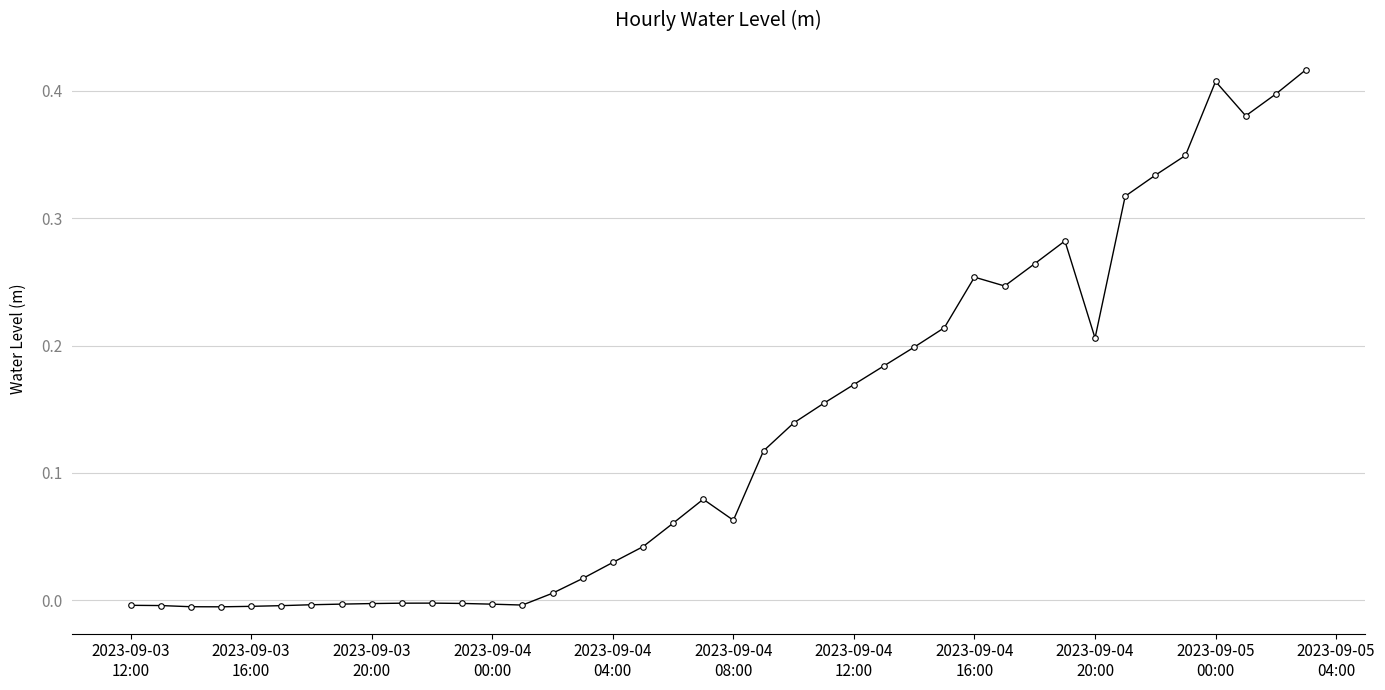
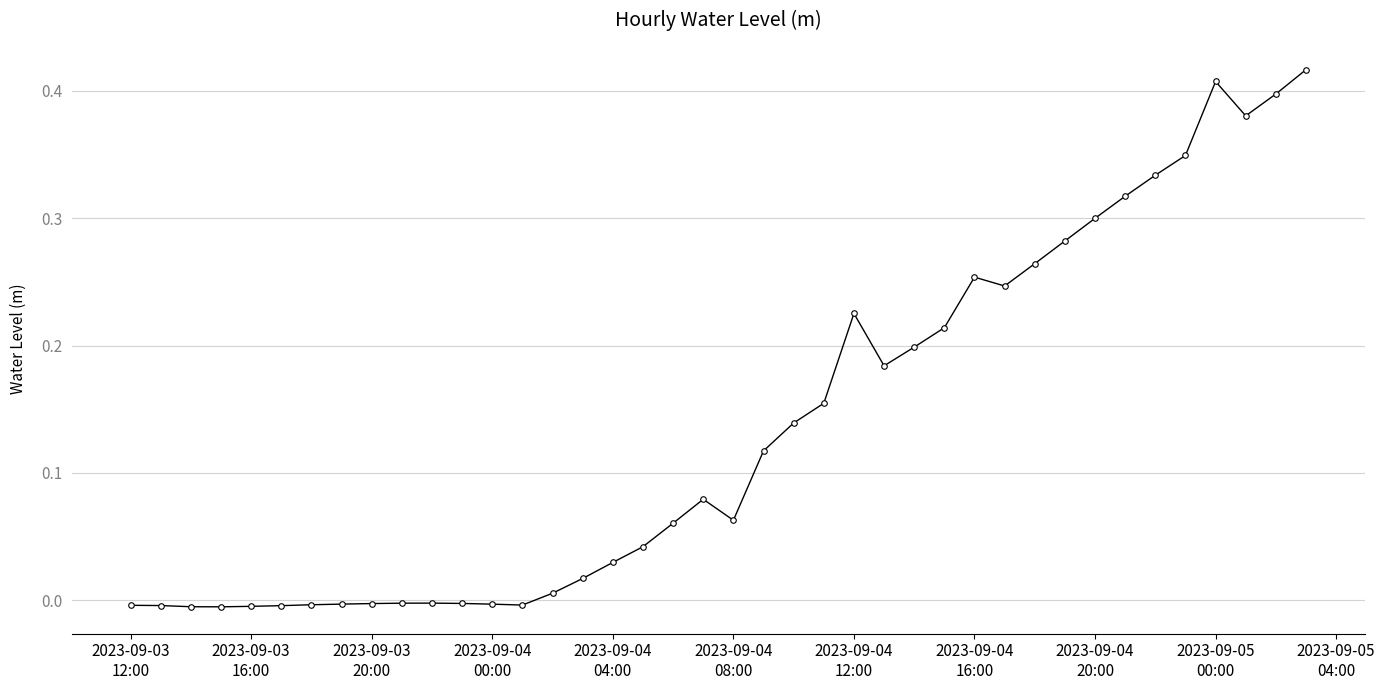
2023-09-04 12:00: 0.169 -> 0.225
2023-09-04 20:00: 0.206 -> 0.300
